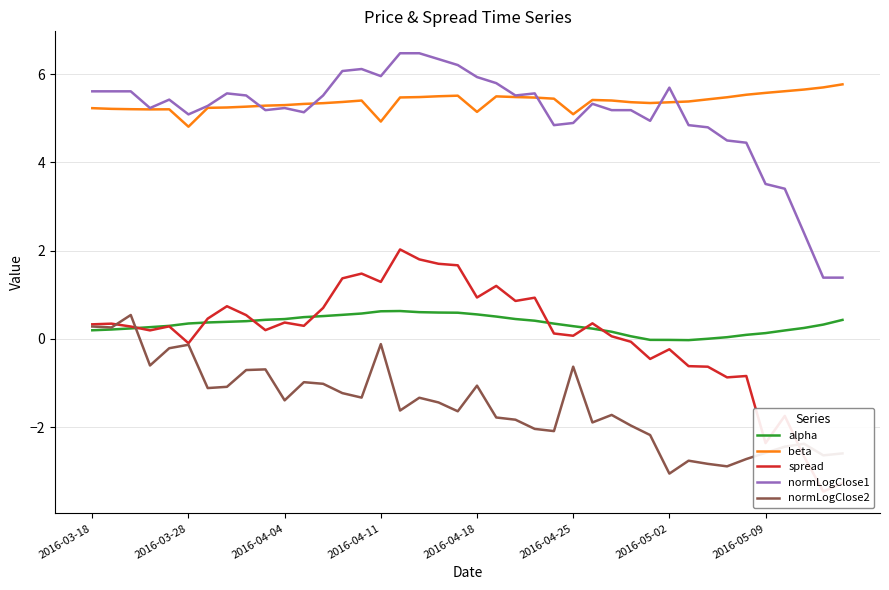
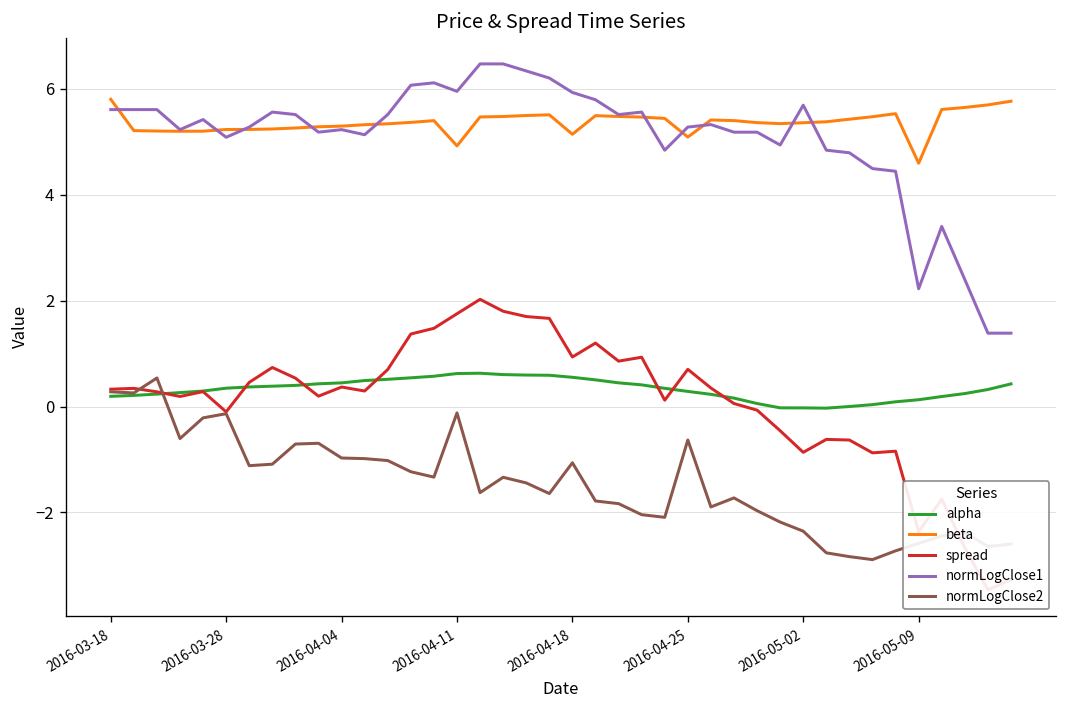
beta, 2016-03-18: 5.2 -> 5.8
beta, 2016-03-28: 4.8 -> 5.2
normLogClose2, 2016-04-04: -1.4 -> -1.0
spread, 2016-04-11: 1.3 -> 1.8
spread, 2016-04-25: 0.1 -> 0.7
normLogClose1, 2016-04-25: 4.9 -> 5.3
spread, 2016-05-02: -0.2 -> -0.9
normLogClose2, 2016-05-02: -3.1 -> -2.4
beta, 2016-05-09: 5.6 -> 4.6
normLogClose1, 2016-05-09: 3.5 -> 2.2
